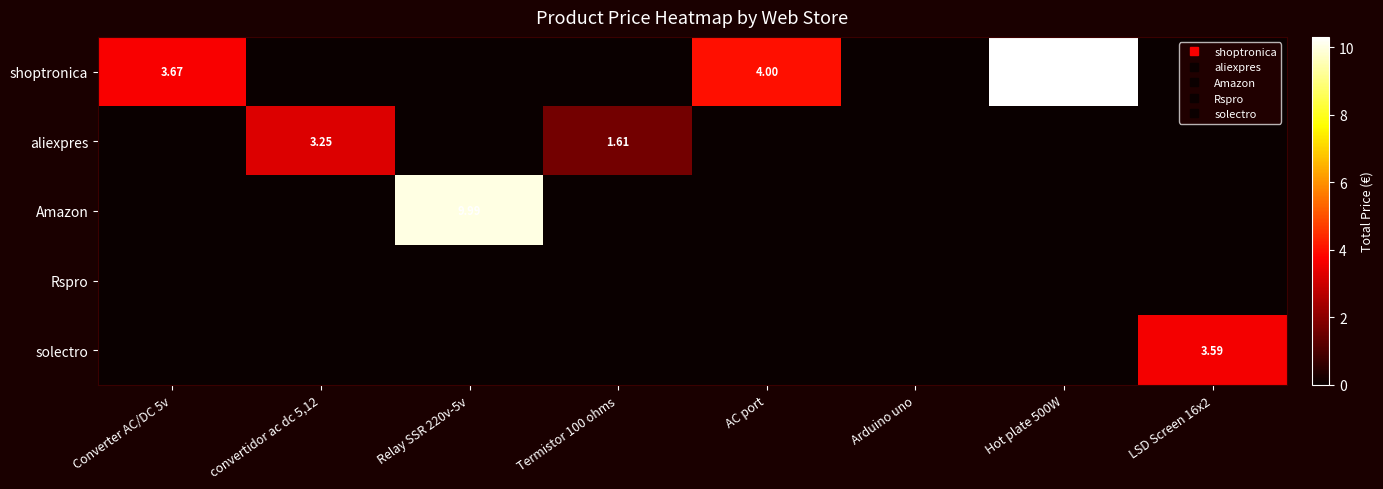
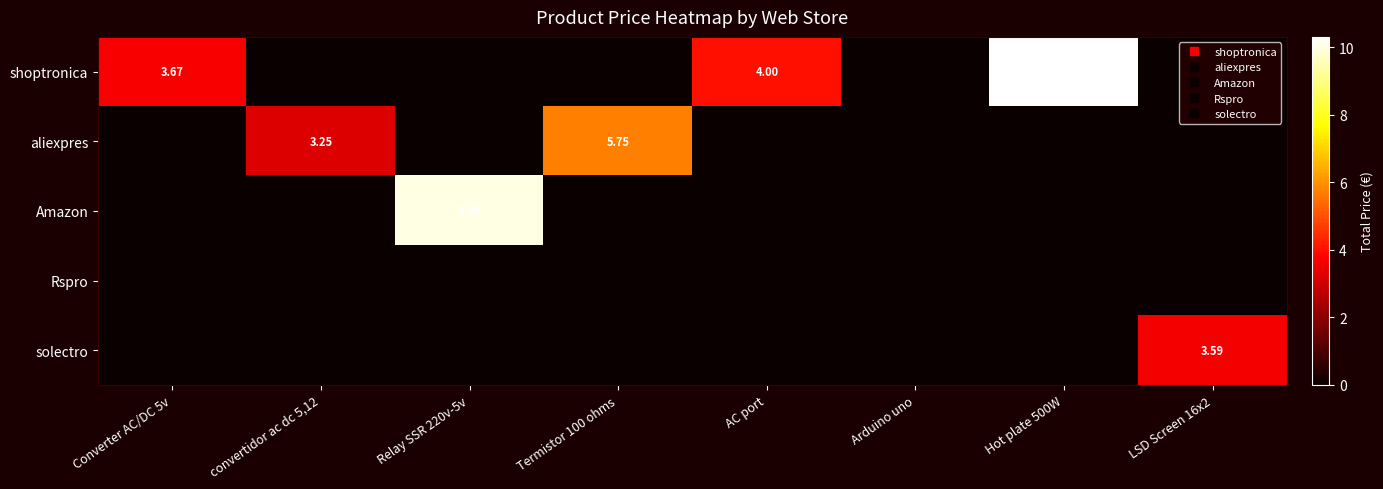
aliexpres, Termistor 100 ohms: 1.61 -> 5.75
